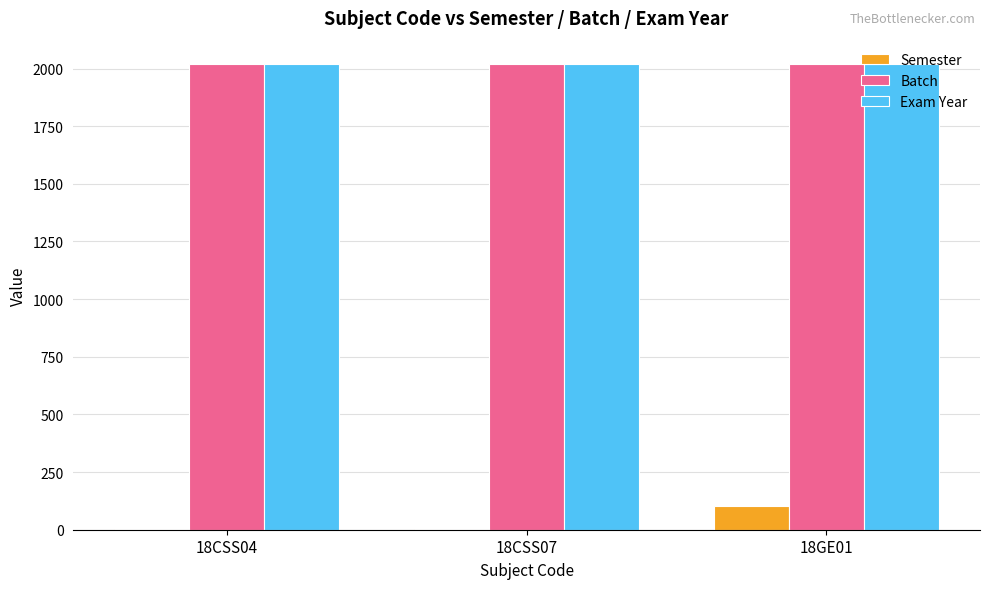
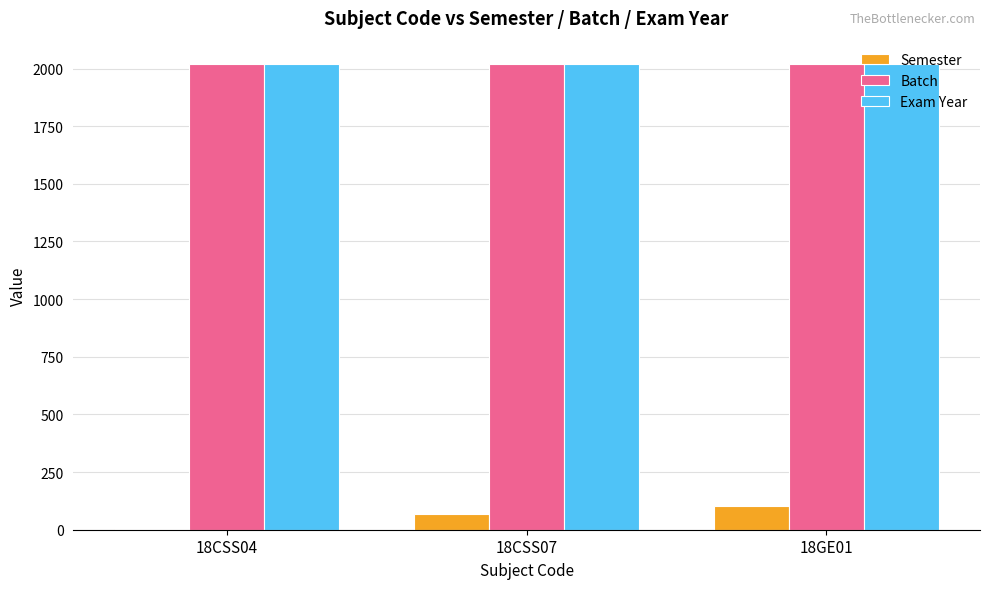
Semester, 18CSS07: 0 -> 70
